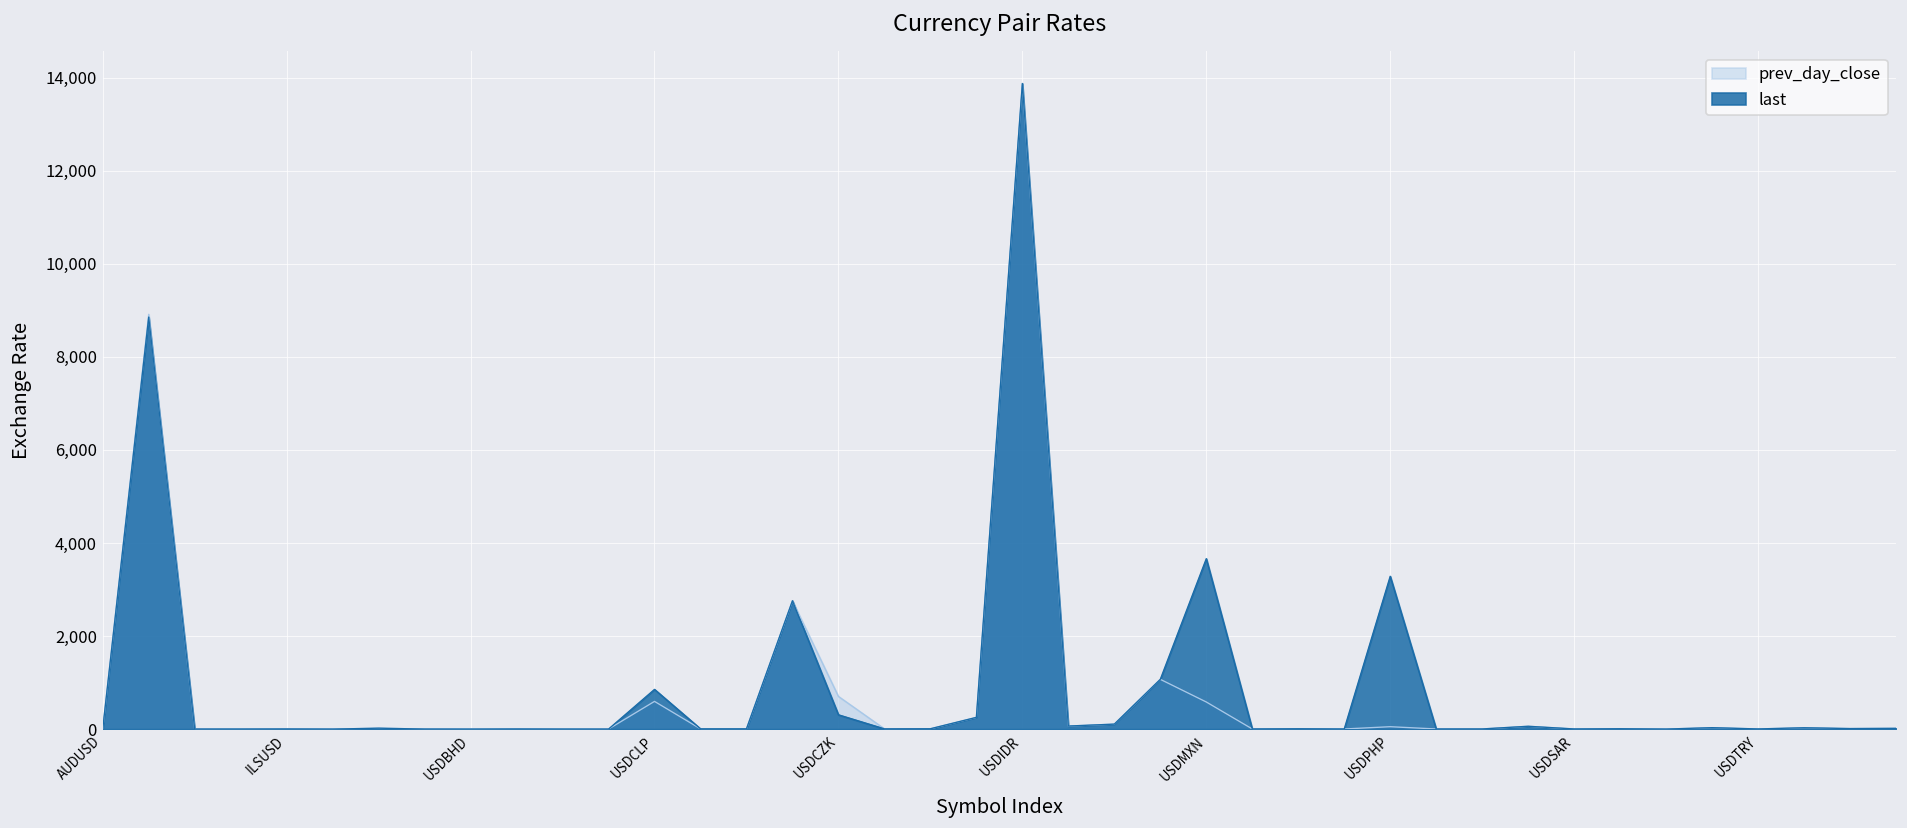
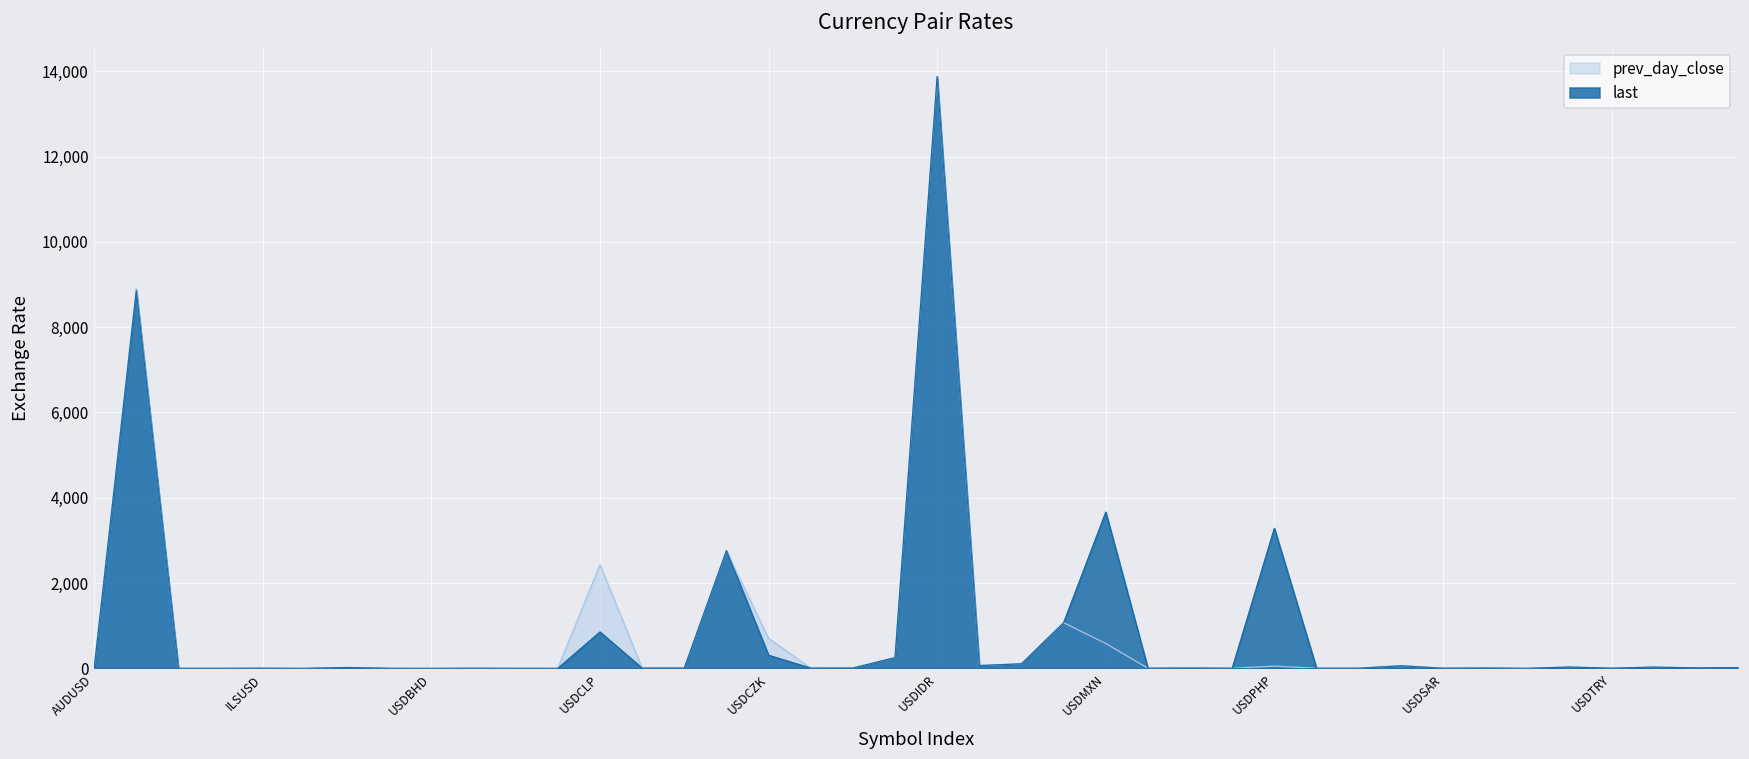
prev_day_close, USDCLP: 600 -> 2,400
